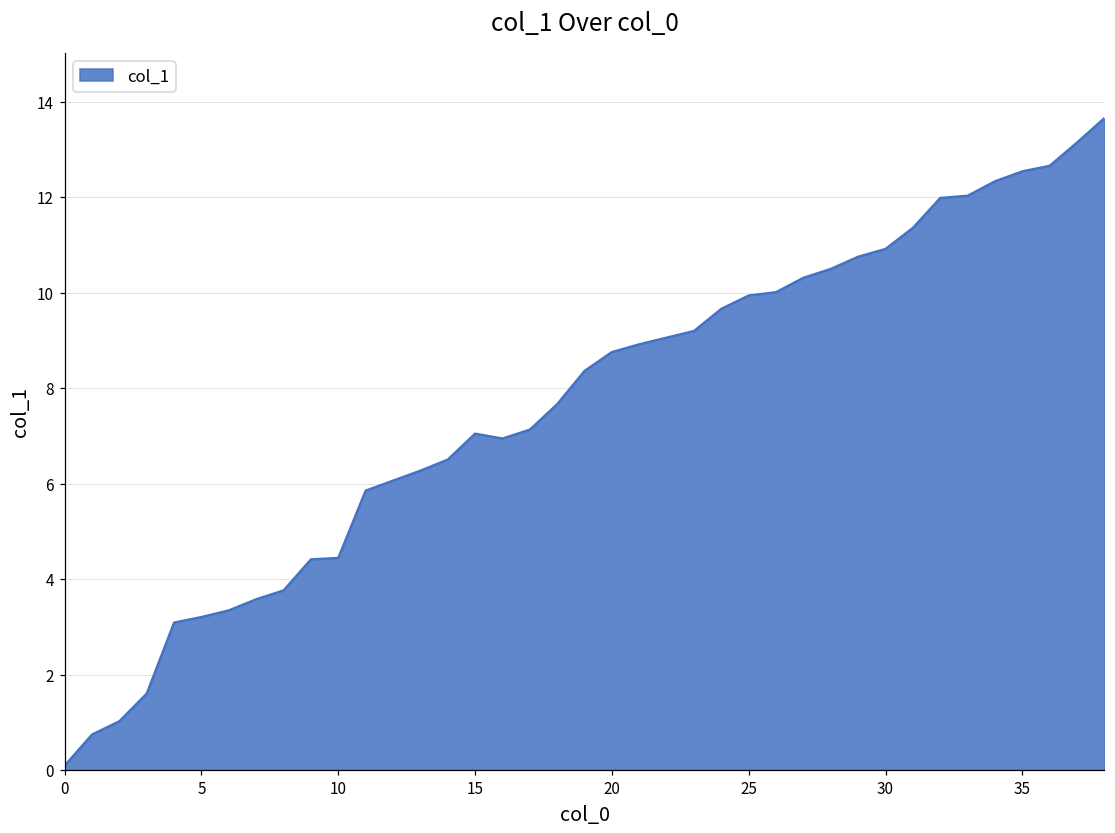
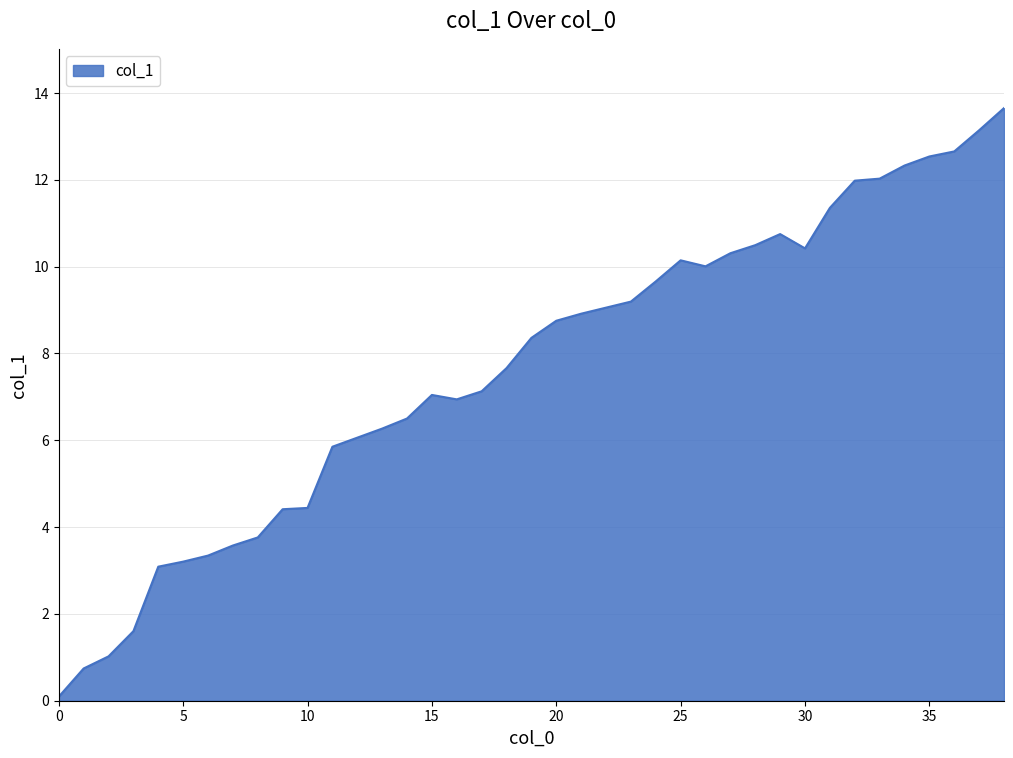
25: 9.9 -> 10.1
30: 10.9 -> 10.4
